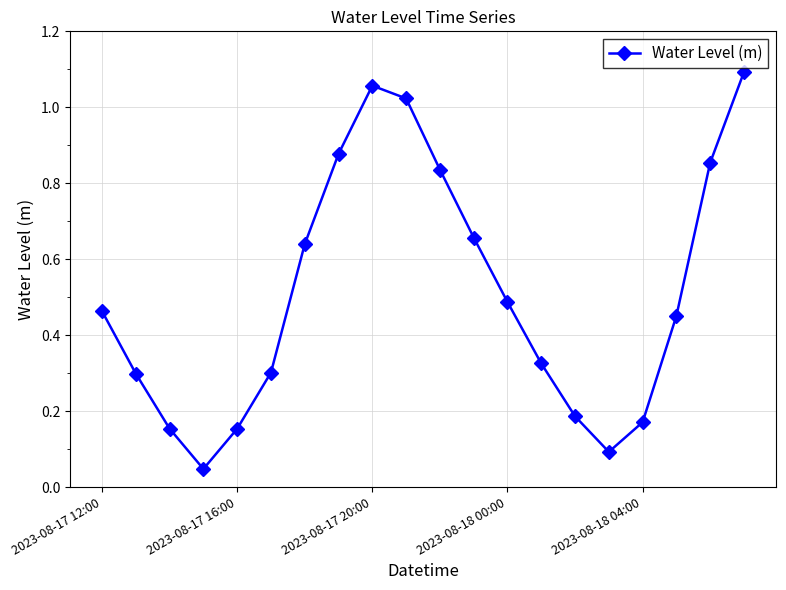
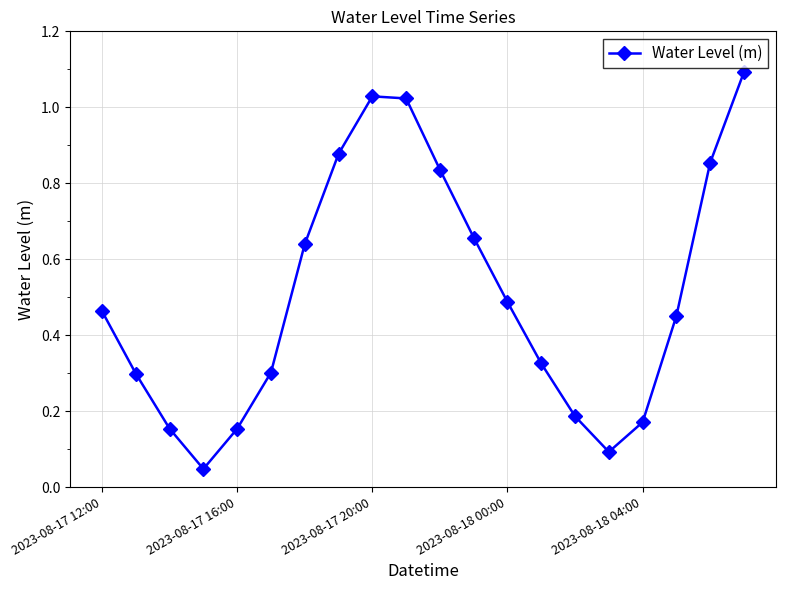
2023-08-17 20:00: 1.06 -> 1.03
